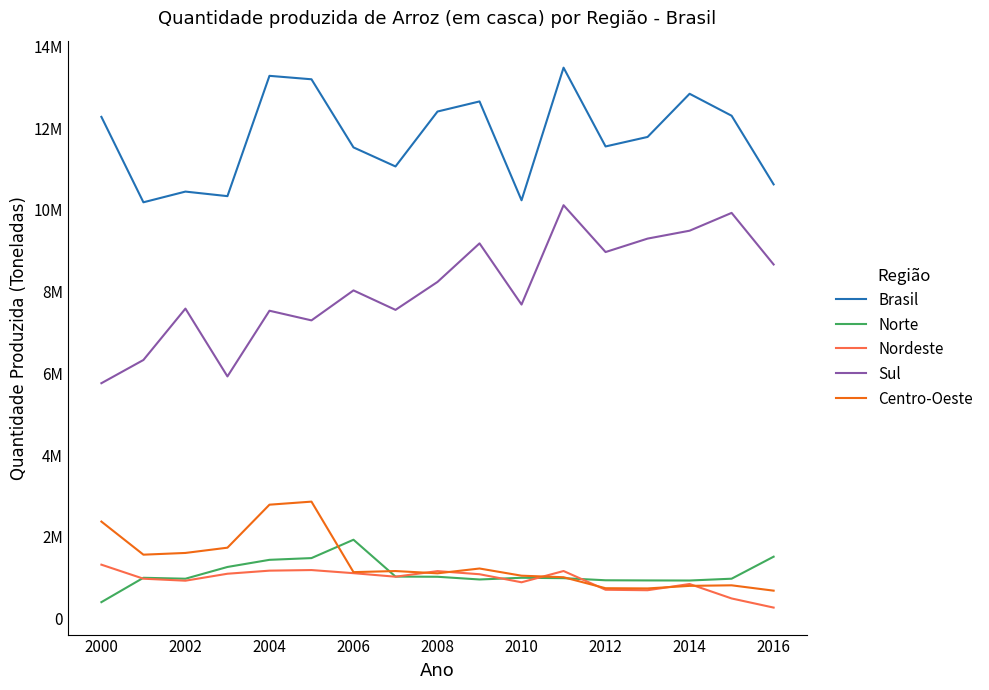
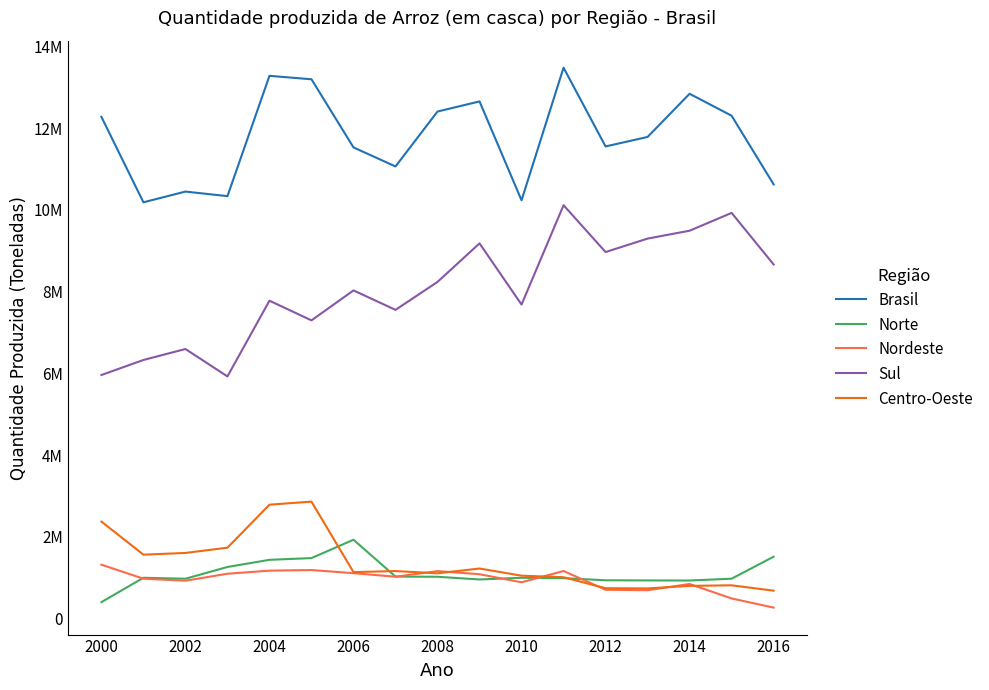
Sul, 2000: 5800000 -> 6000000
Sul, 2002: 7600000 -> 6600000
Sul, 2004: 7500000 -> 7800000
